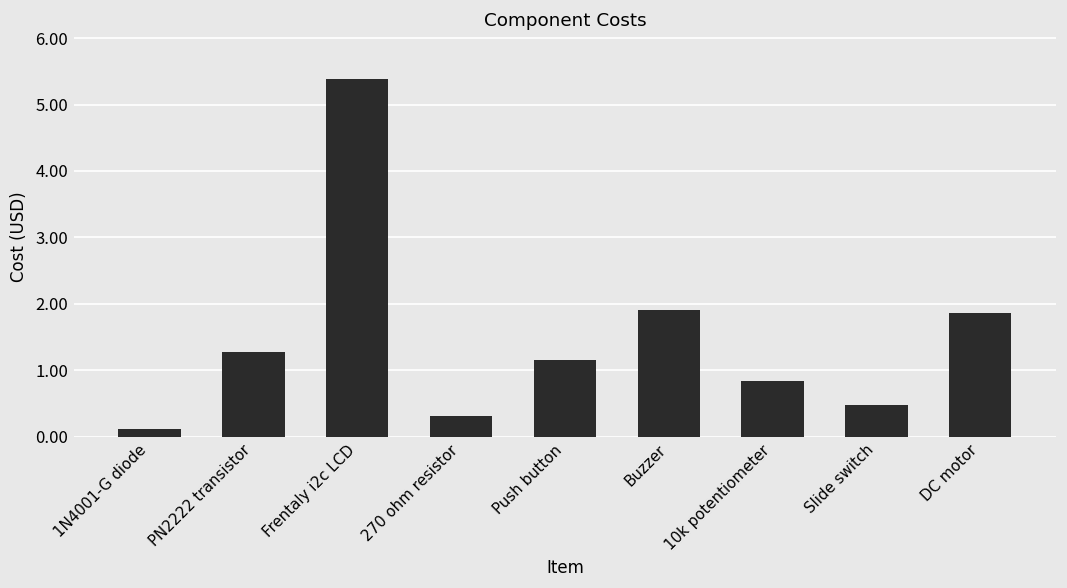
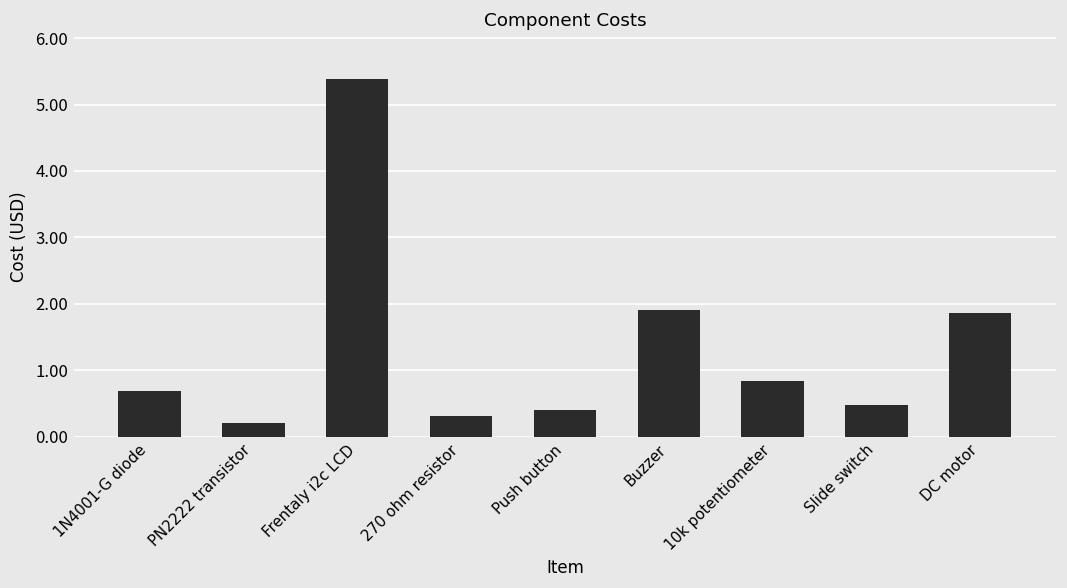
1N4001-G diode: 0.1 -> 0.7
PN2222 transistor: 1.3 -> 0.2
Push button: 1.2 -> 0.4
